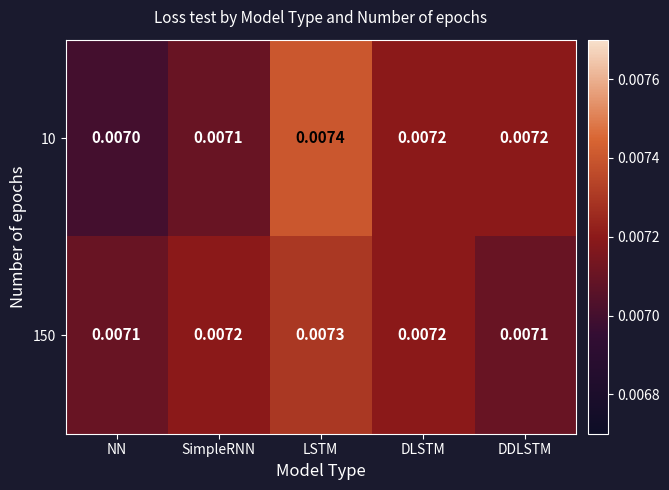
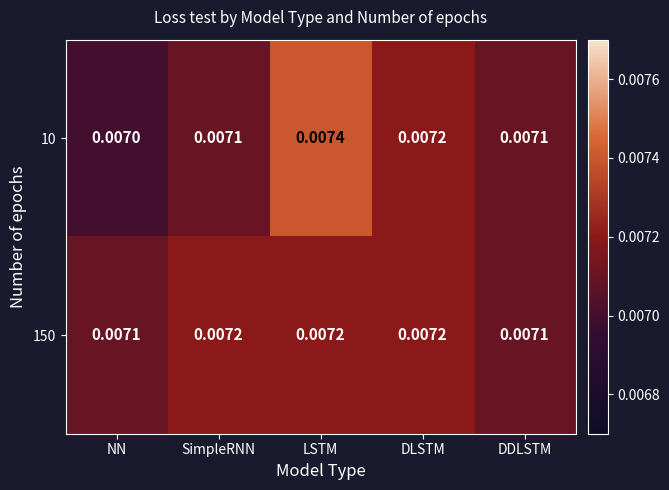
10, DDLSTM: 0.0072 -> 0.0071
150, LSTM: 0.0073 -> 0.0072
